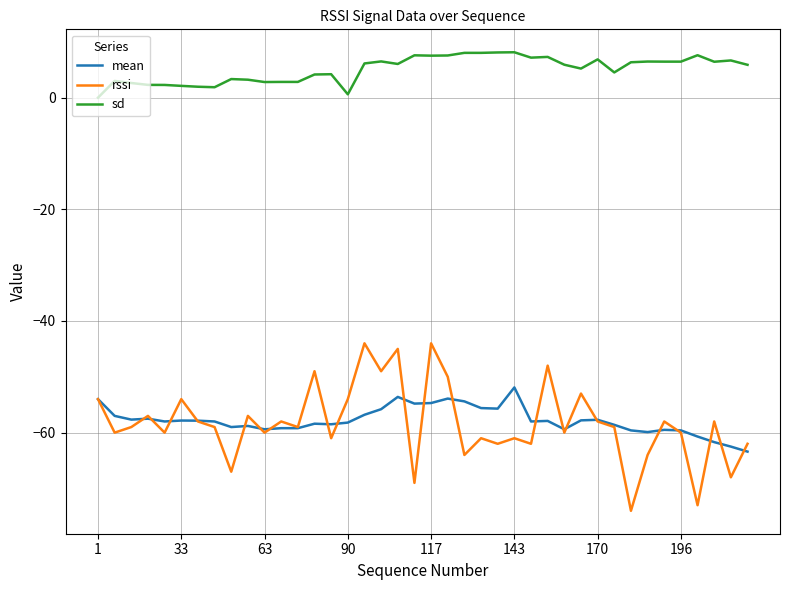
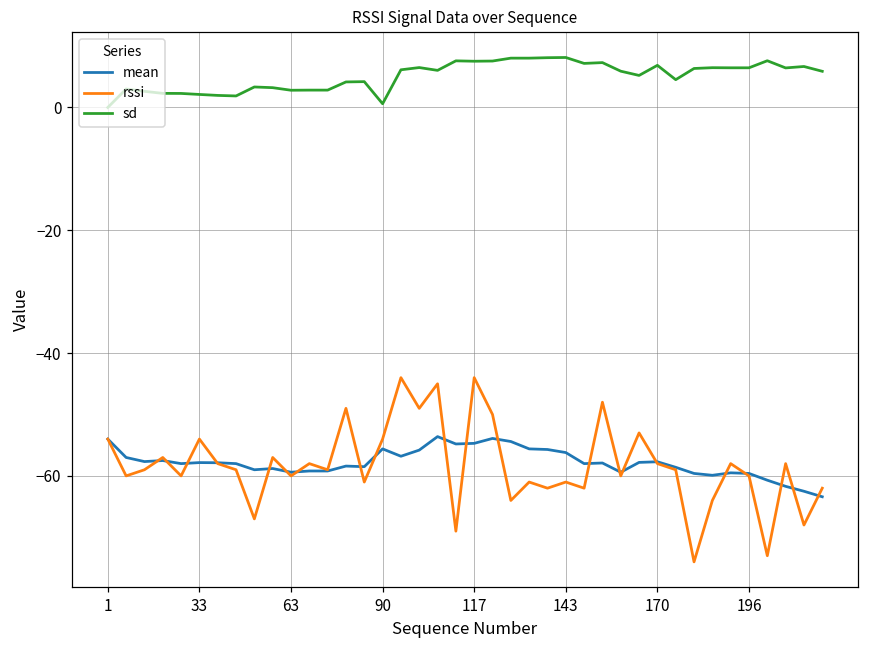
mean, 90: -58 -> -56
mean, 143: -52 -> -56
